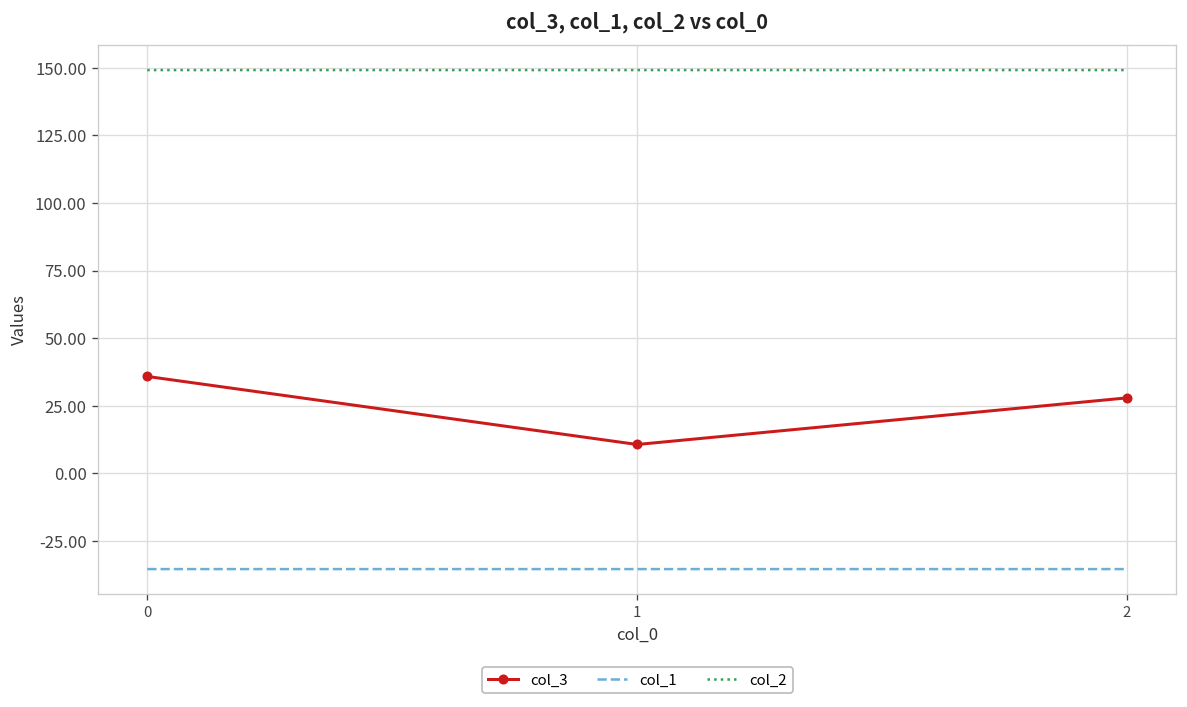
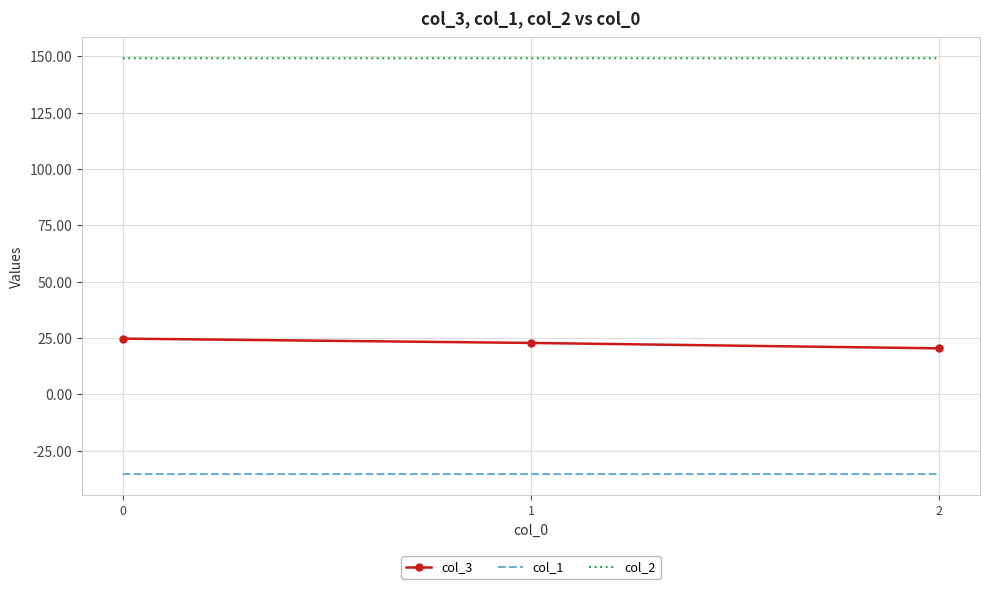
col_3, 0: 36 -> 25
col_3, 1: 11 -> 23
col_3, 2: 28 -> 20
